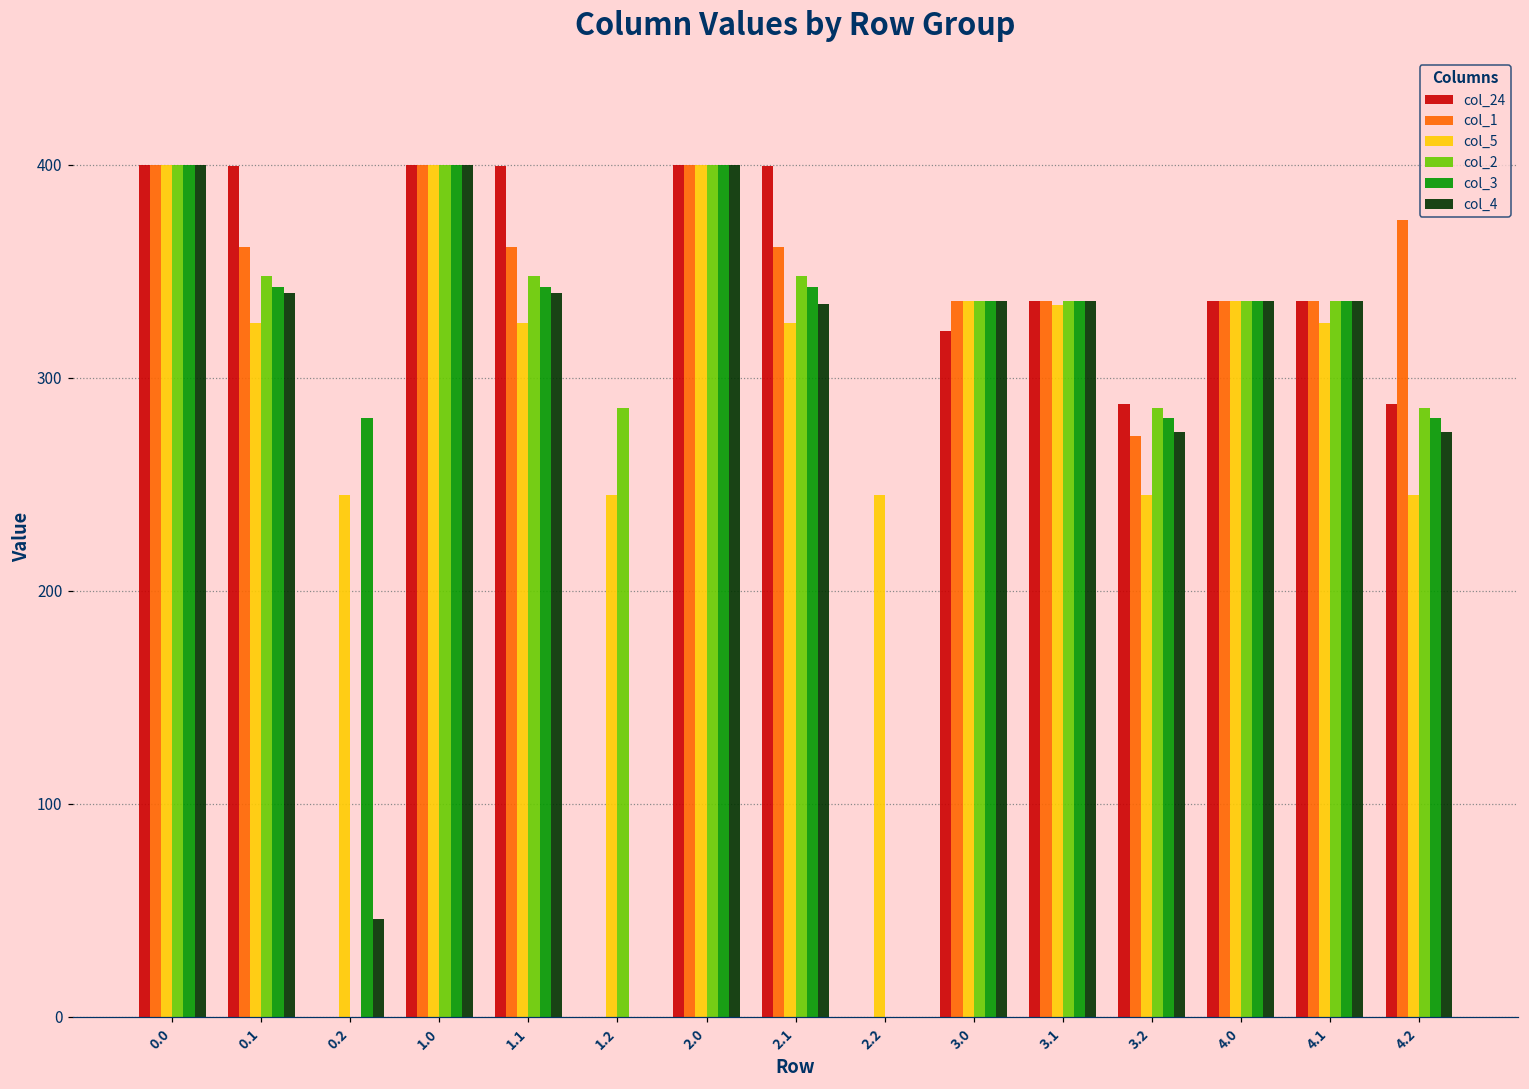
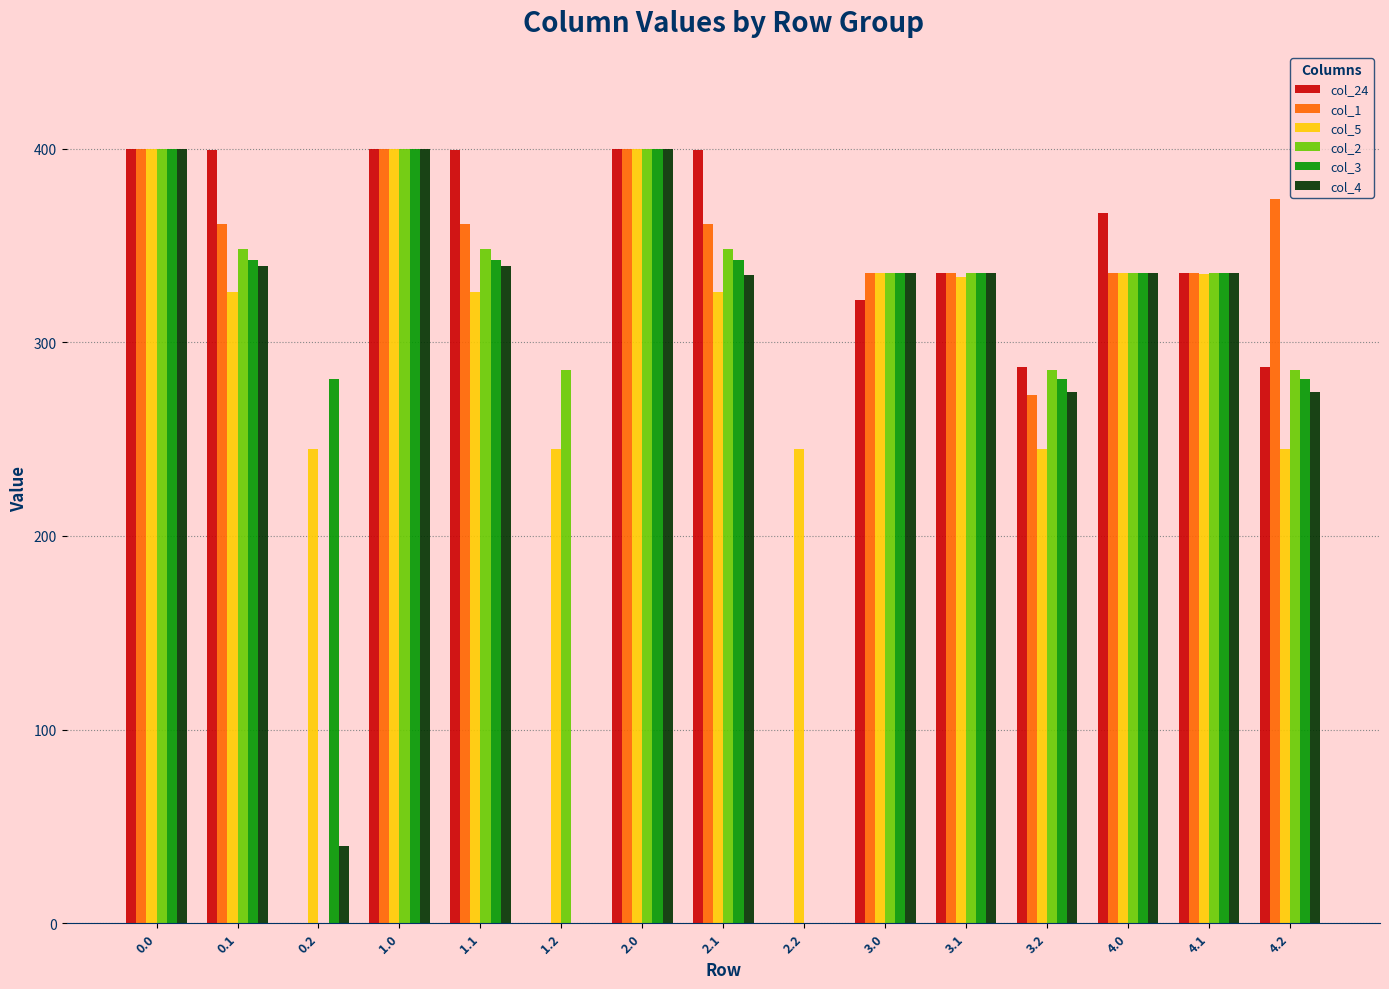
col_4, 0.2: 46 -> 40
col_24, 4.0: 336 -> 367
col_5, 4.1: 326 -> 335
